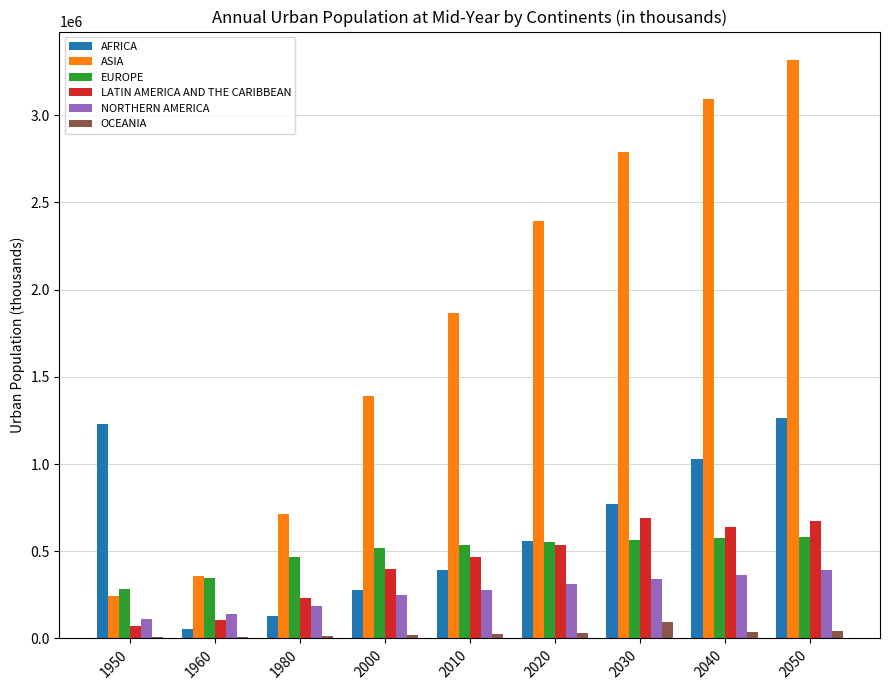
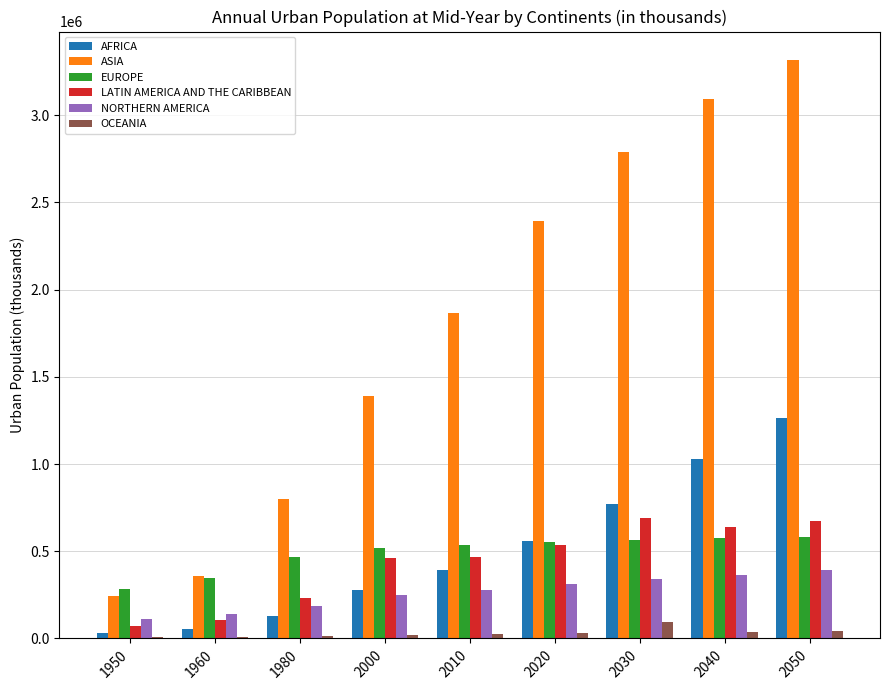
AFRICA, 1950: 1230000 -> 30000
ASIA, 1980: 710000 -> 800000
LATIN AMERICA AND THE CARIBBEAN, 2000: 400000 -> 460000
